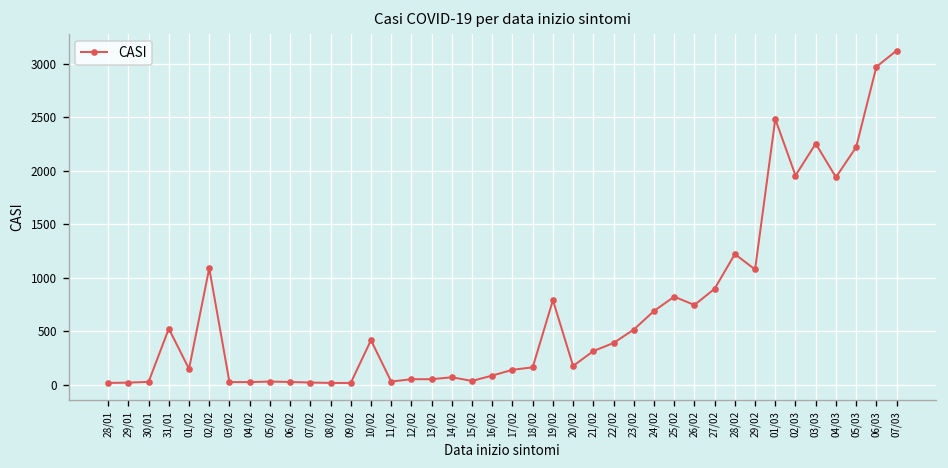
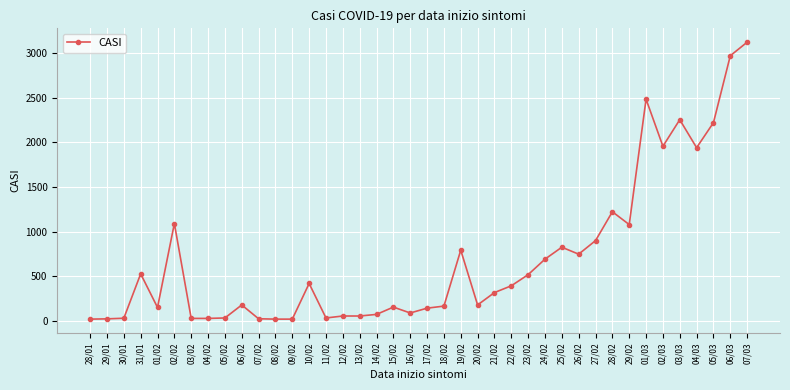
06/02: 0 -> 200
15/02: 0 -> 200
